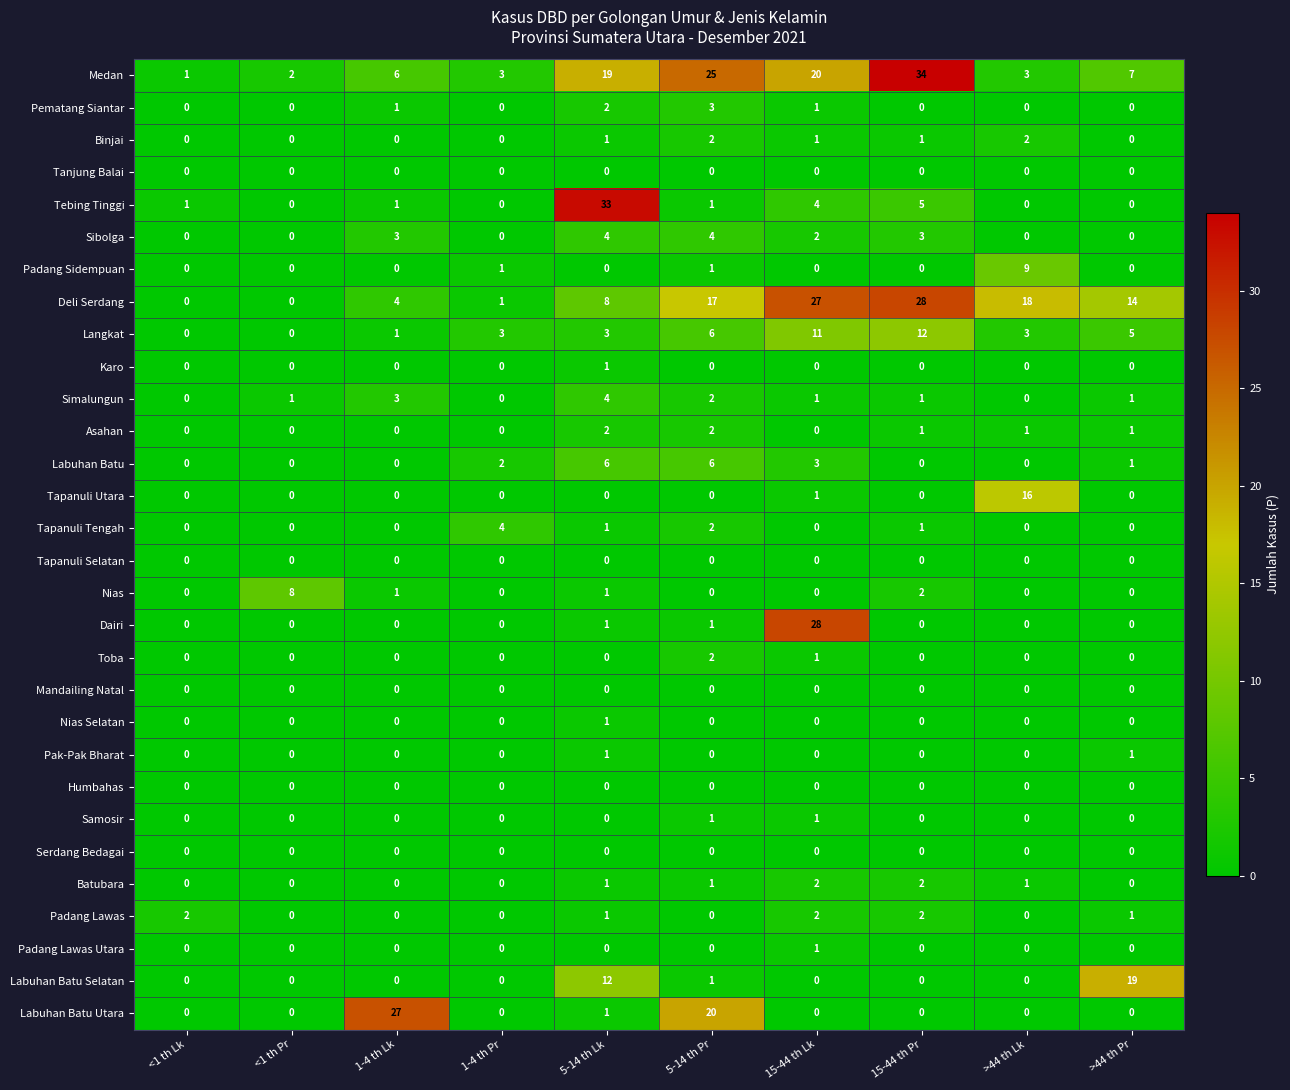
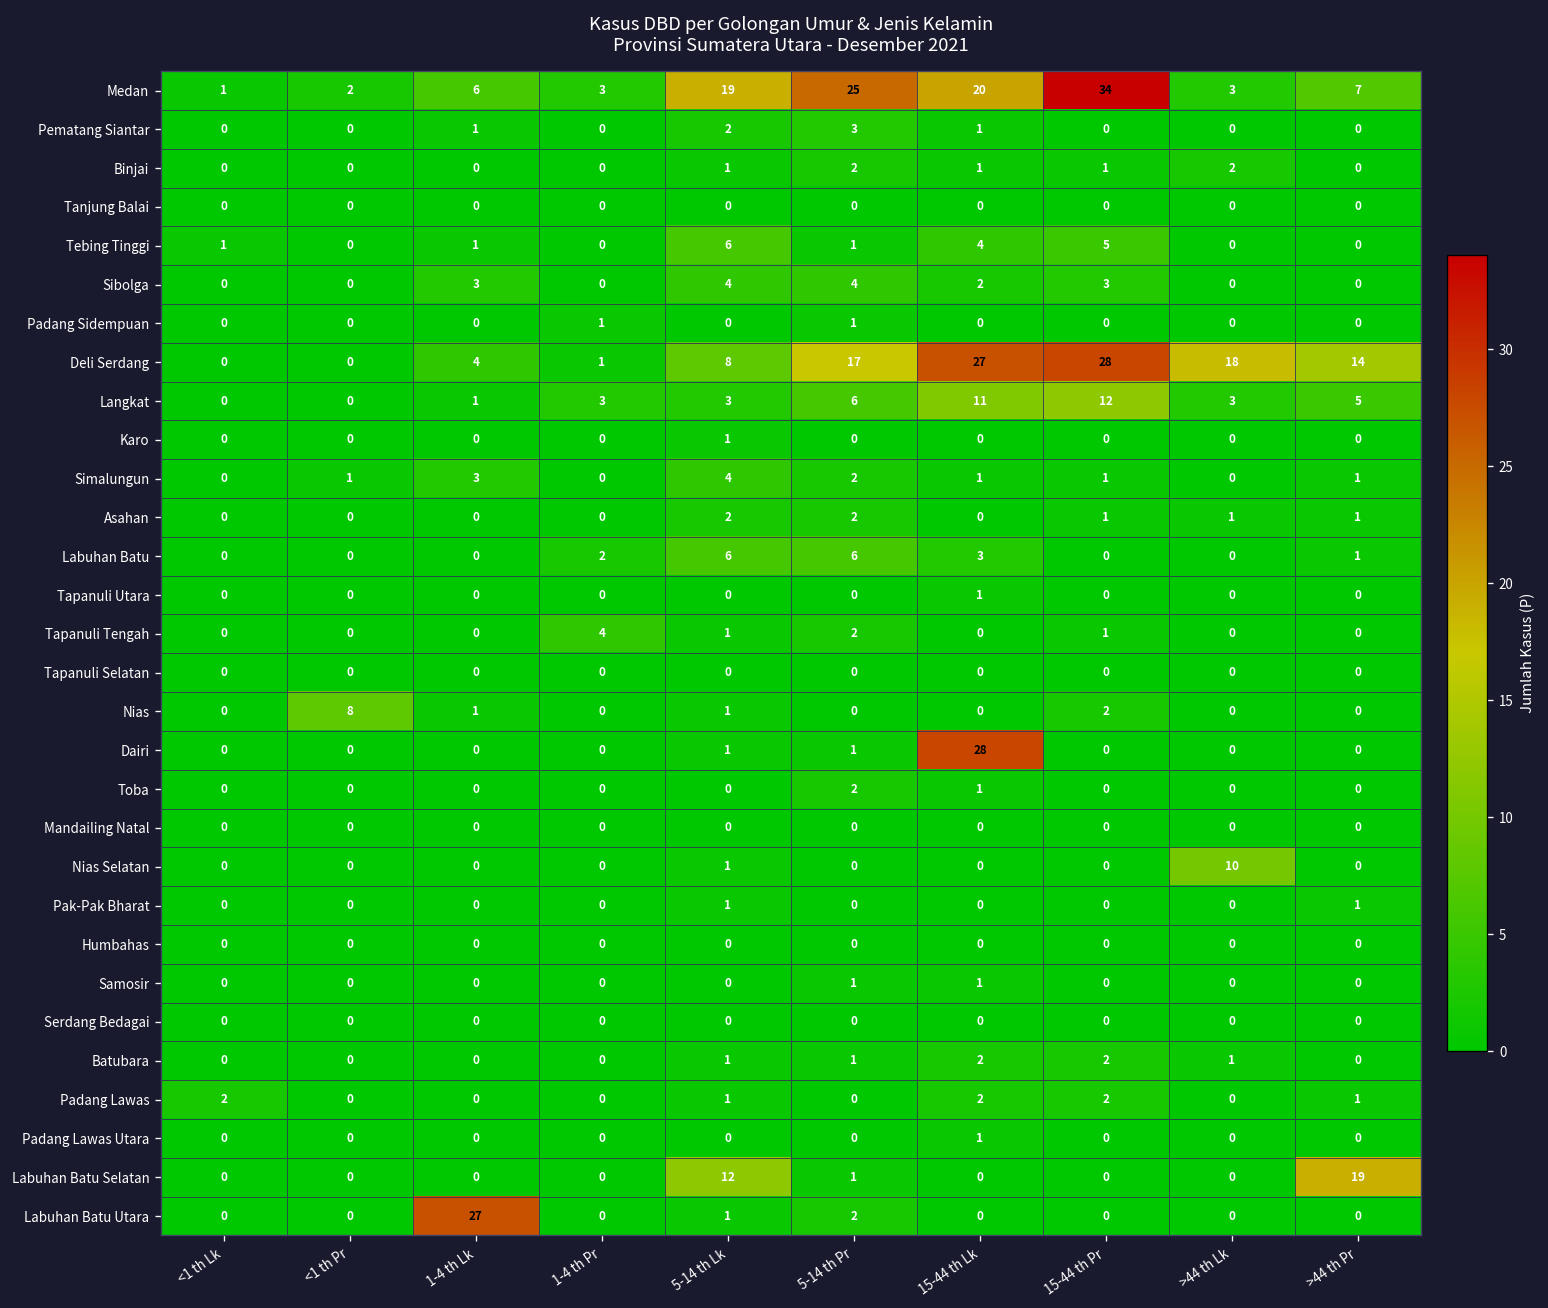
Tebing Tinggi, 5-14 th Lk: 33 -> 6
Padang Sidempuan, >44 th Lk: 9 -> 0
Tapanuli Utara, >44 th Lk: 16 -> 0
Nias Selatan, >44 th Lk: 0 -> 10
Labuhan Batu Utara, 5-14 th Pr: 20 -> 2
